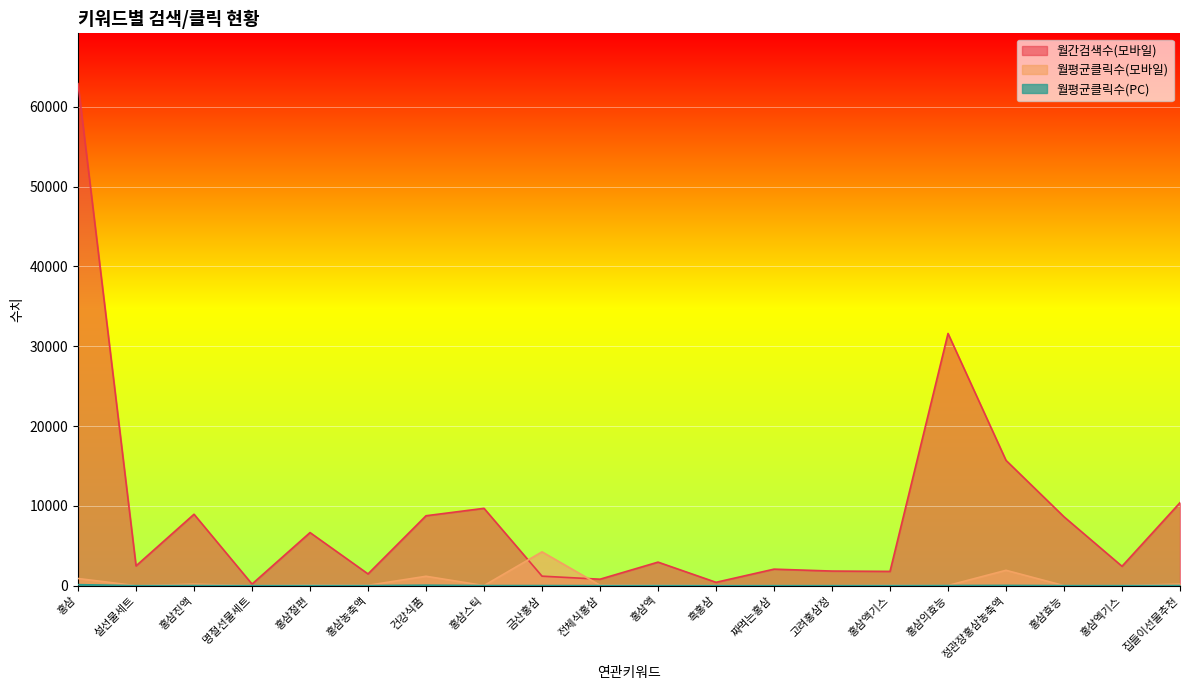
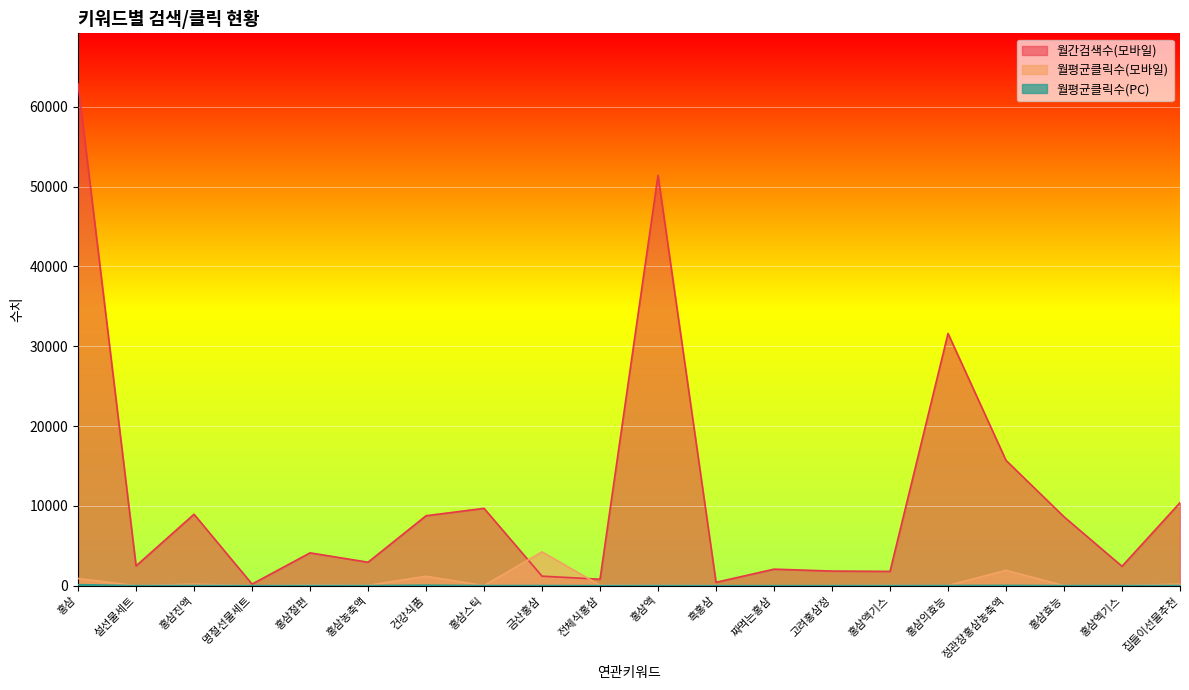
월간검색수(모바일), 홍삼절편: 7000 -> 4000
월간검색수(모바일), 홍삼농축액: 1000 -> 3000
월간검색수(모바일), 홍삼액: 3000 -> 51000
